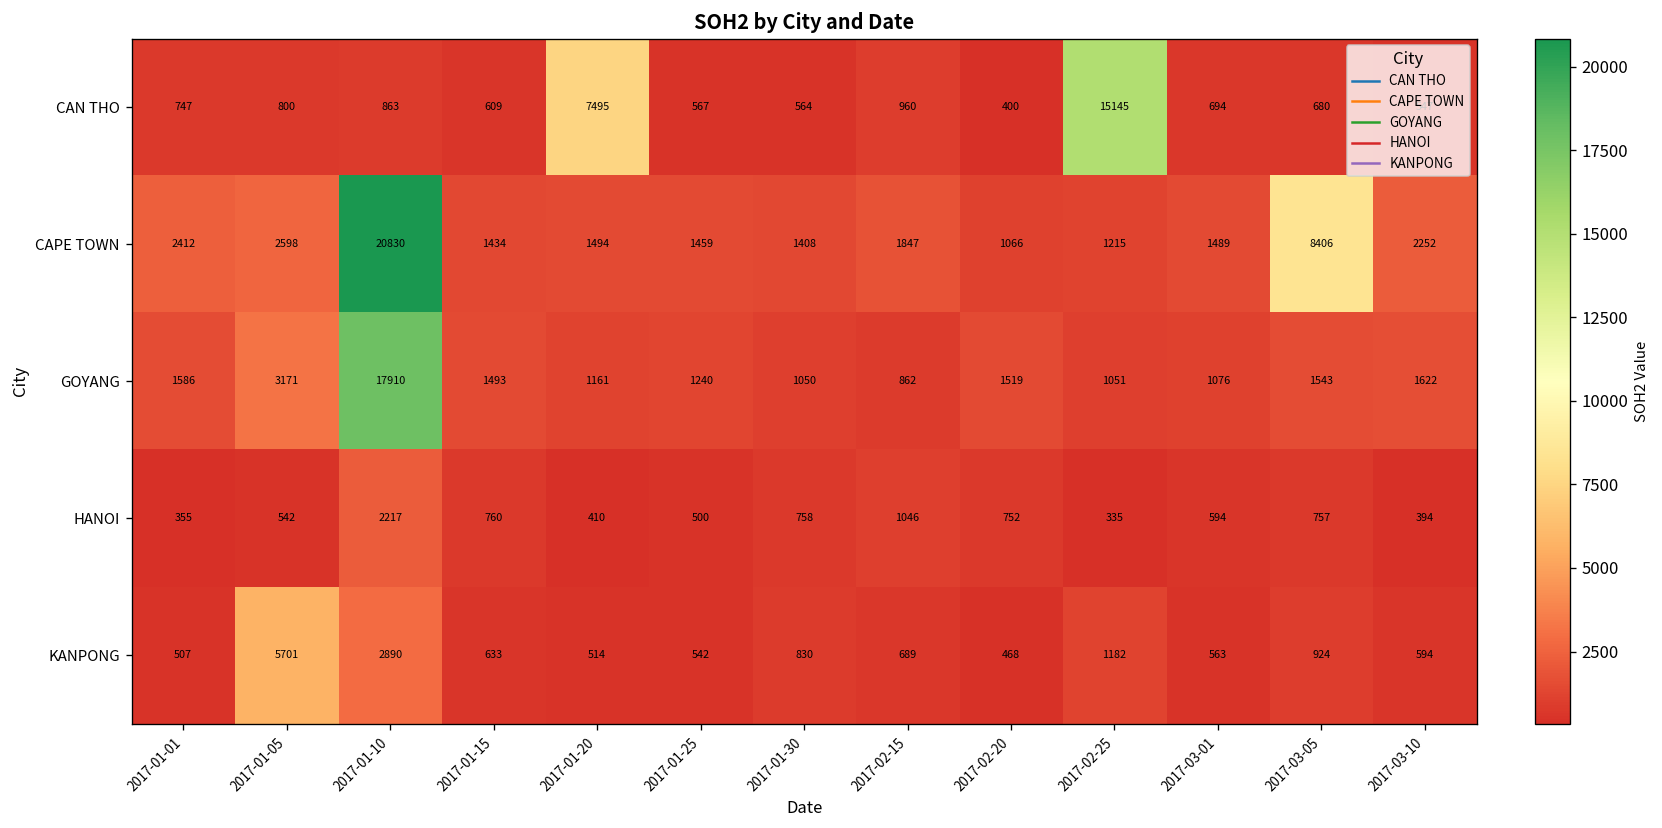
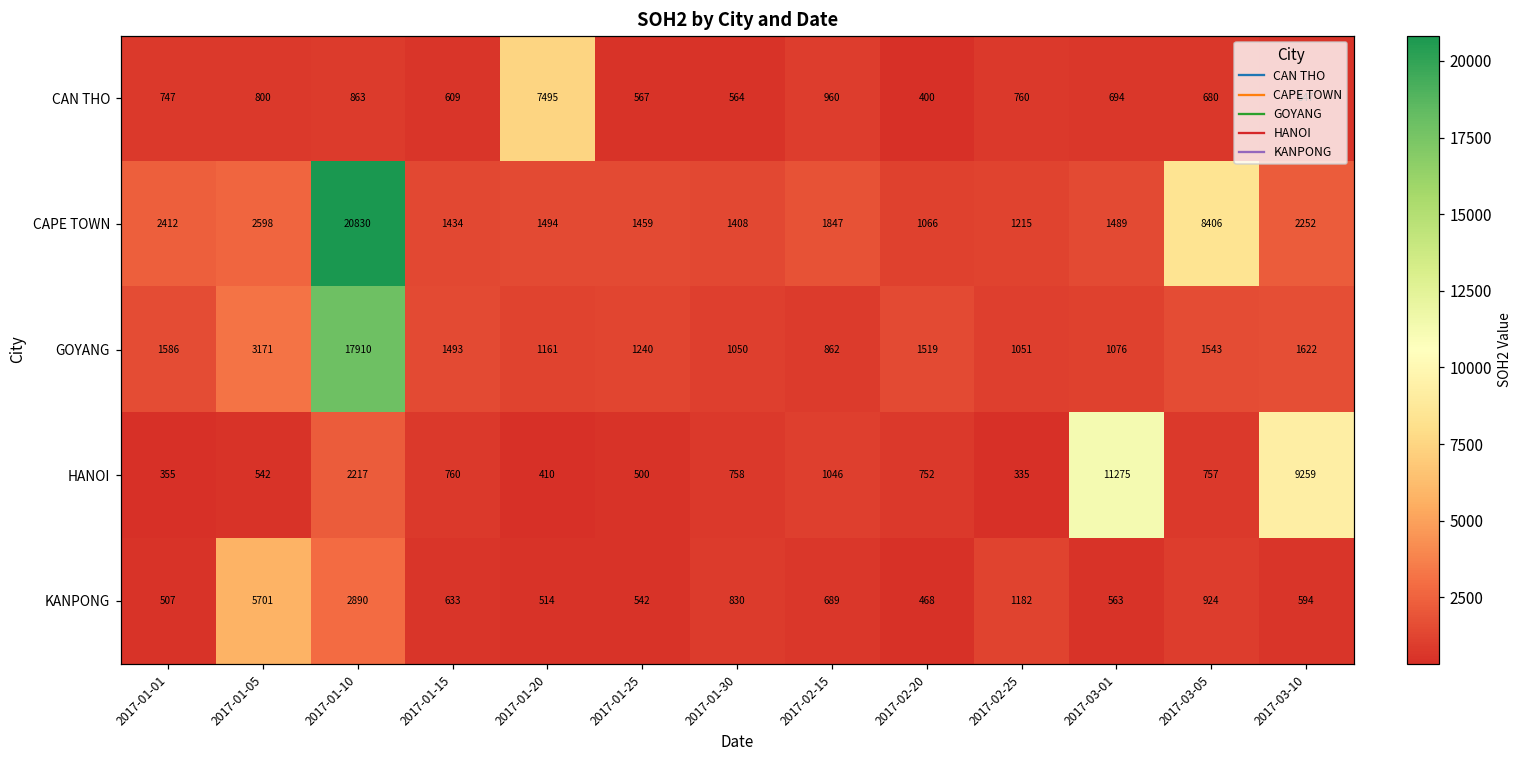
CAN THO, 2017-02-25: 15145 -> 760
HANOI, 2017-03-01: 594 -> 11275
HANOI, 2017-03-10: 394 -> 9259
